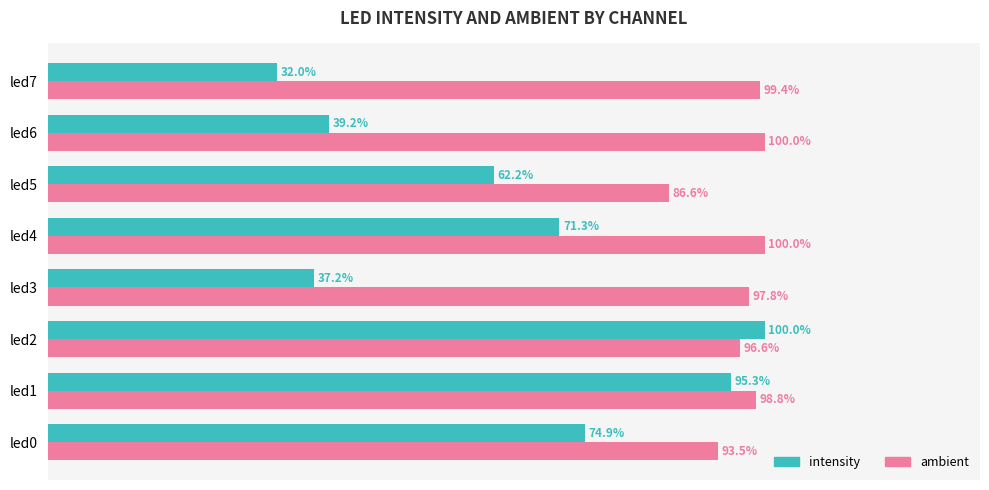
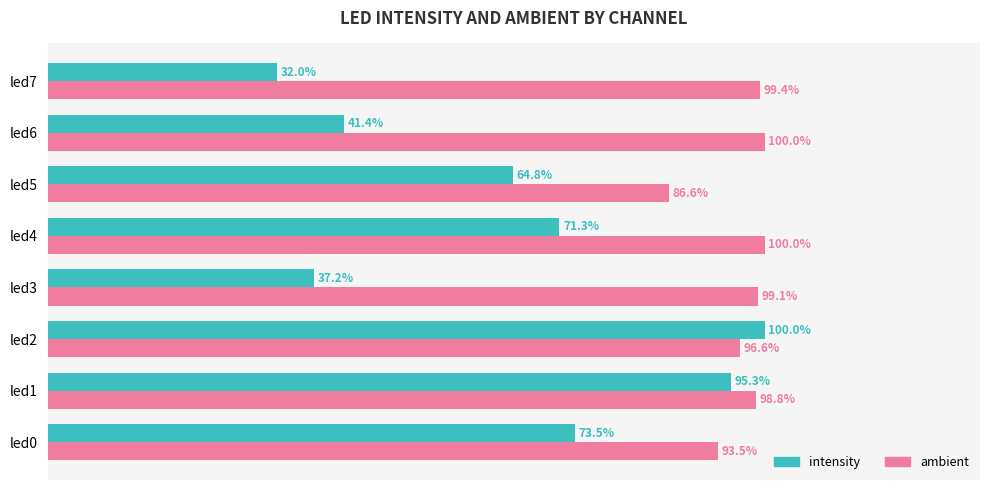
intensity, led6: 39.2% -> 41.4%
intensity, led5: 62.2% -> 64.8%
ambient, led3: 97.8% -> 99.1%
intensity, led0: 74.9% -> 73.5%
